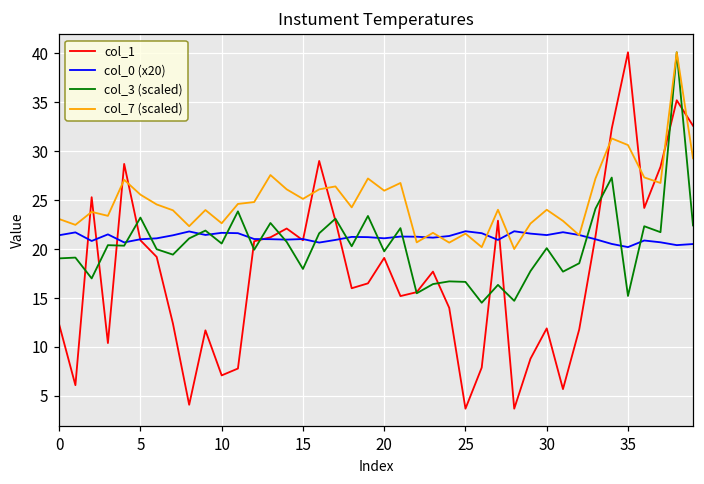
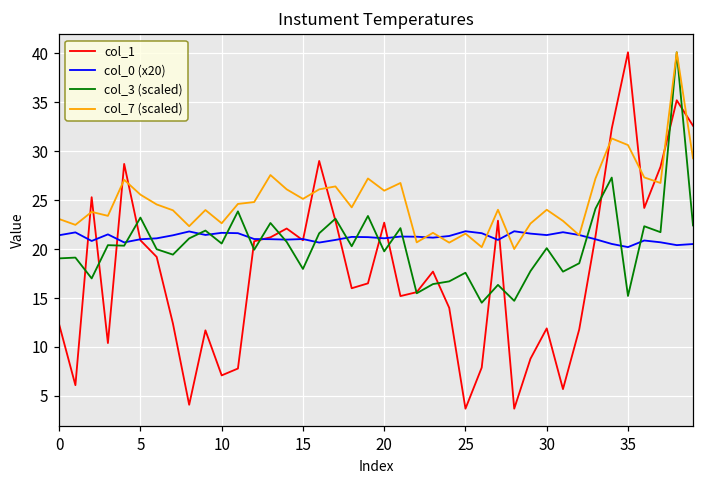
col_1, 20: 19 -> 23
col_3 (scaled), 25: 17 -> 18
